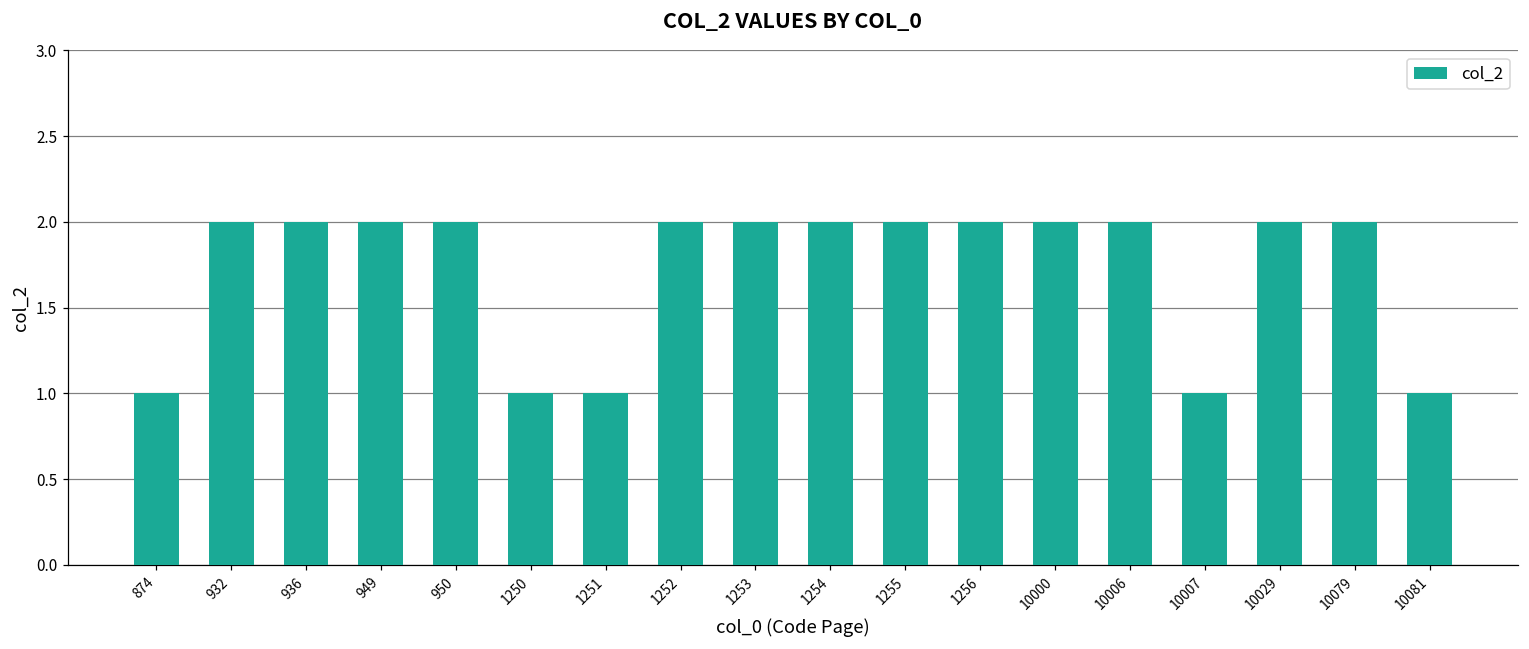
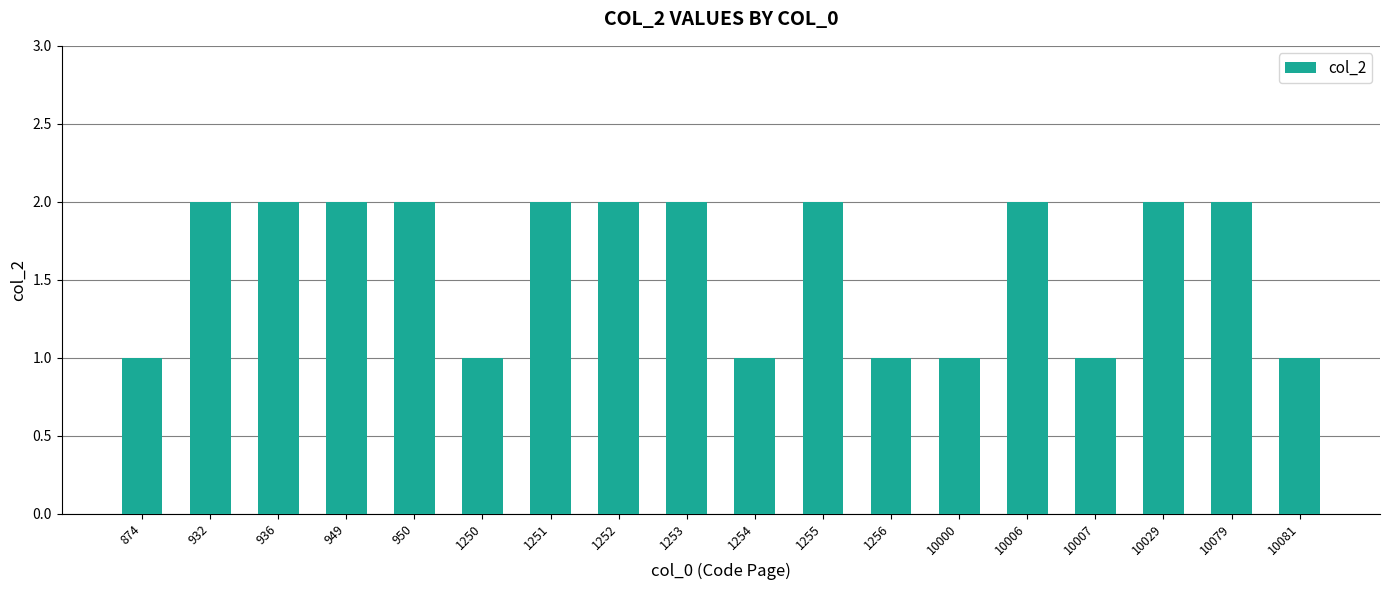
1251: 1 -> 2
1254: 2 -> 1
1256: 2 -> 1
10000: 2 -> 1
